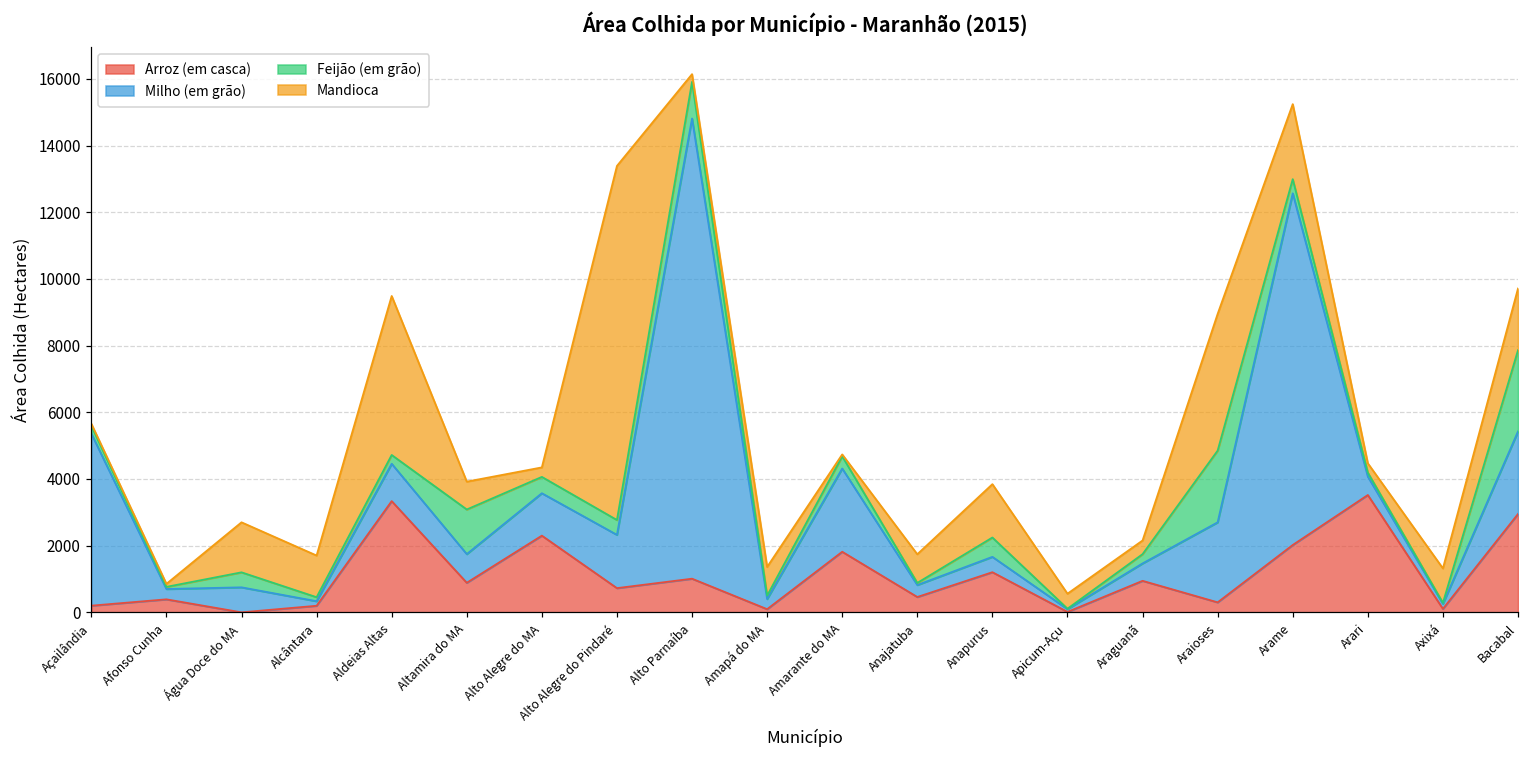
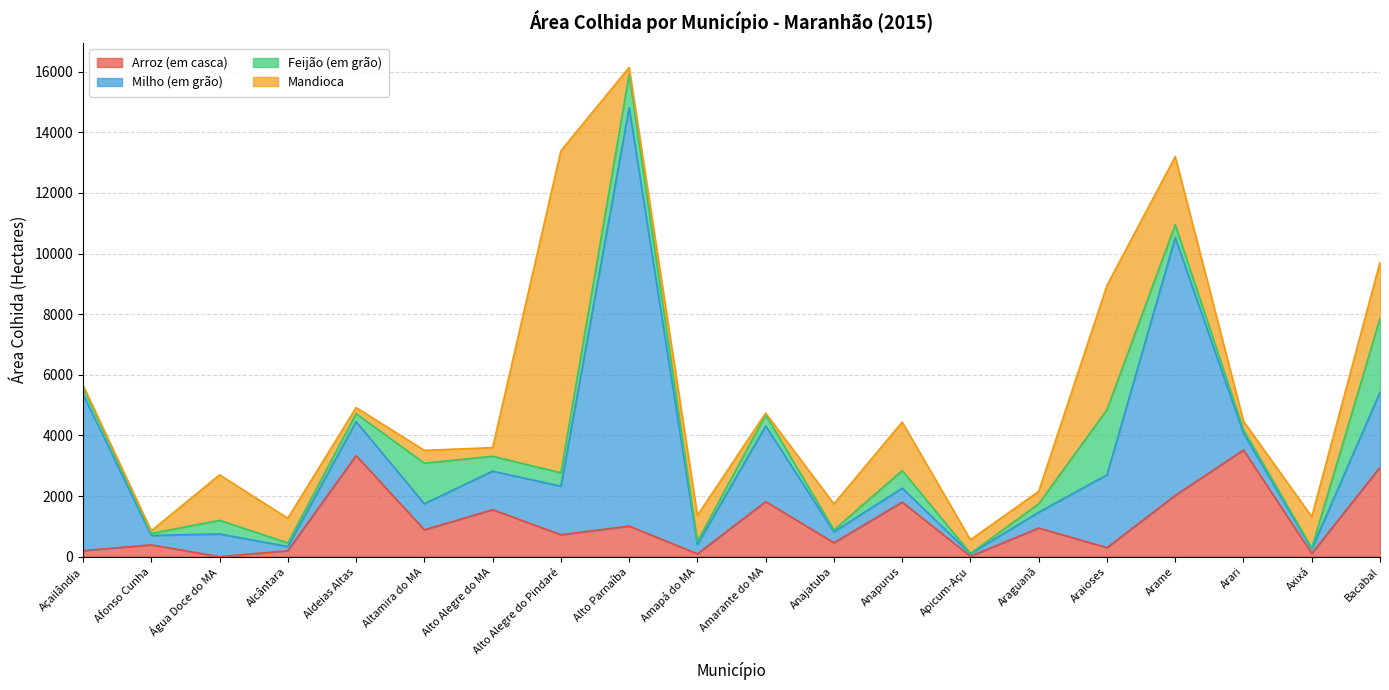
Mandioca, Alcântara: 1300 -> 800
Mandioca, Aldeias Altas: 4800 -> 200
Mandioca, Altamira do MA: 800 -> 400
Arroz (em casca), Alto Alegre do MA: 2300 -> 1600
Arroz (em casca), Anapurus: 1200 -> 1800
Milho (em grão), Arame: 10500 -> 8500
